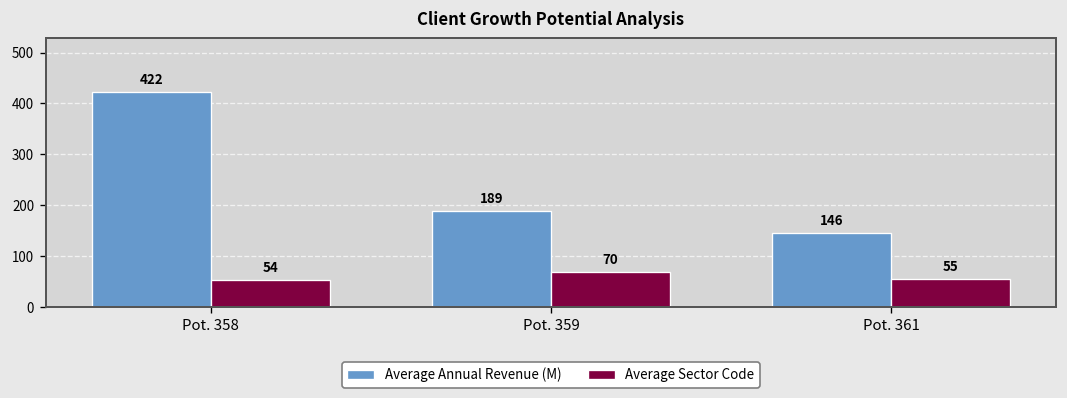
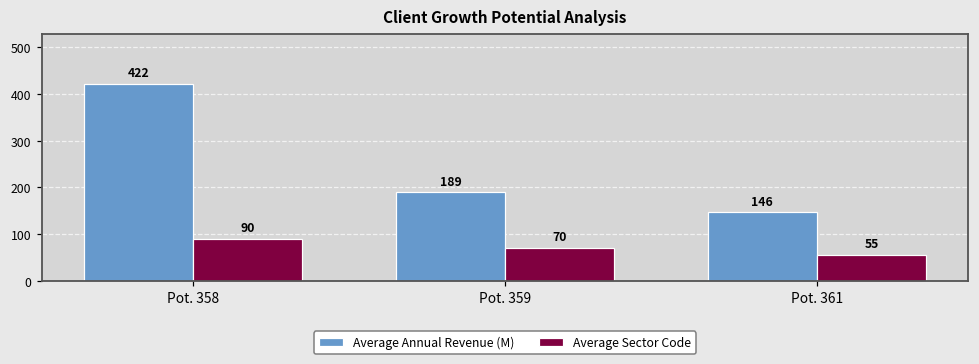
Average Sector Code, Pot. 358: 54 -> 90
